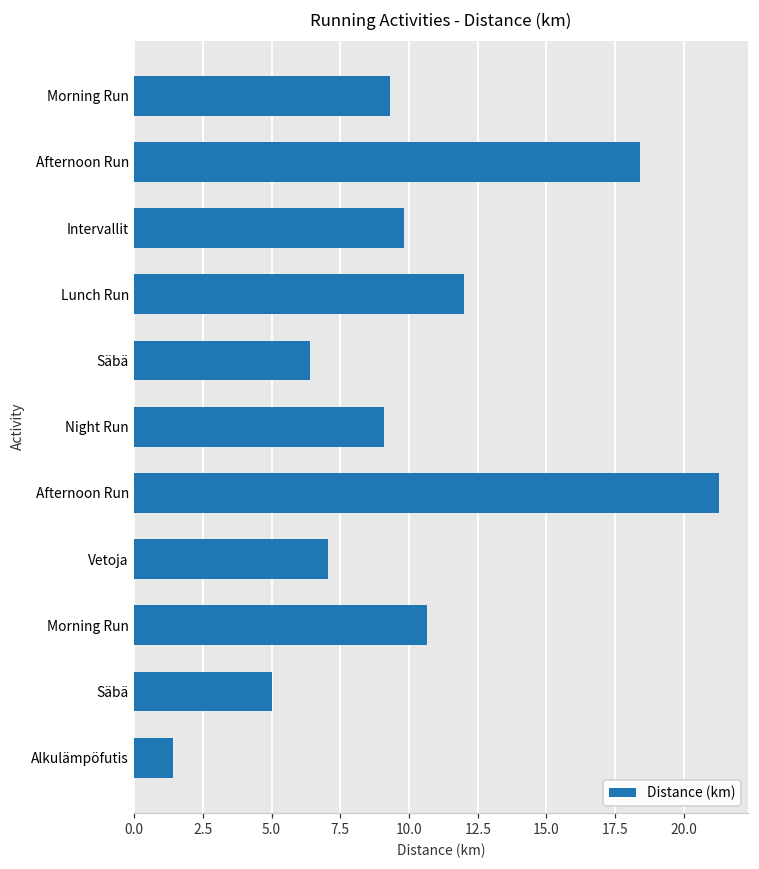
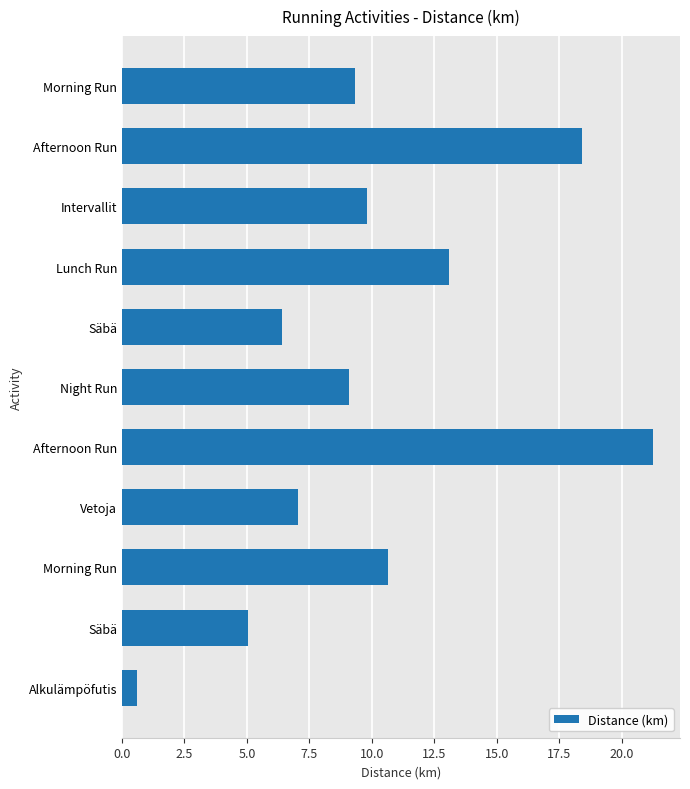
Lunch Run: 12.0 -> 13.1
Alkulämpöfutis: 1.4 -> 0.6
